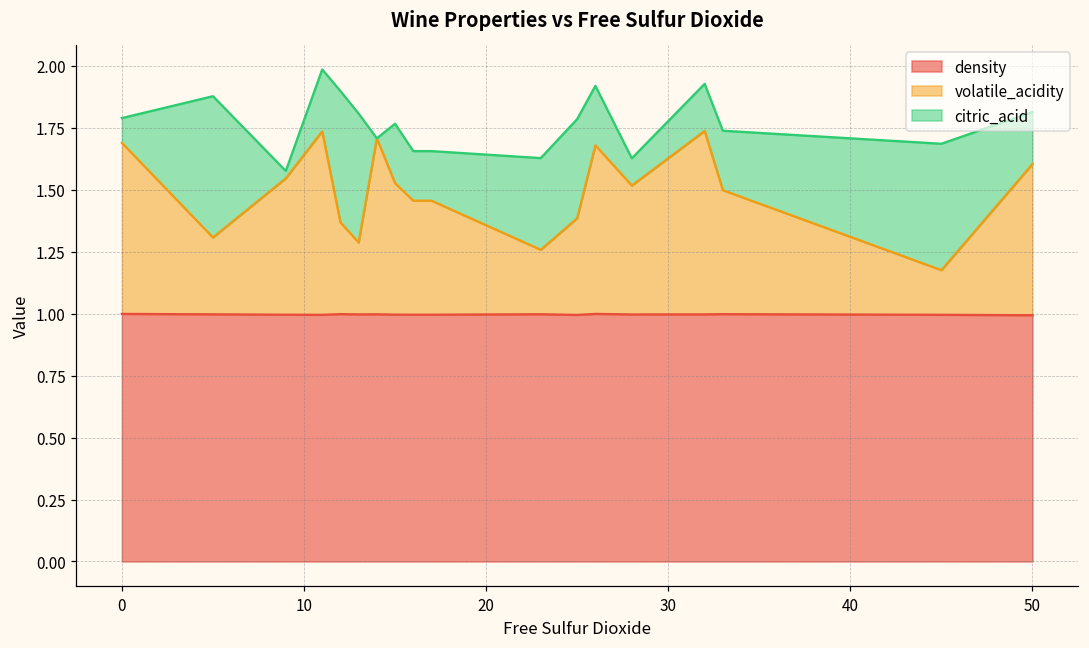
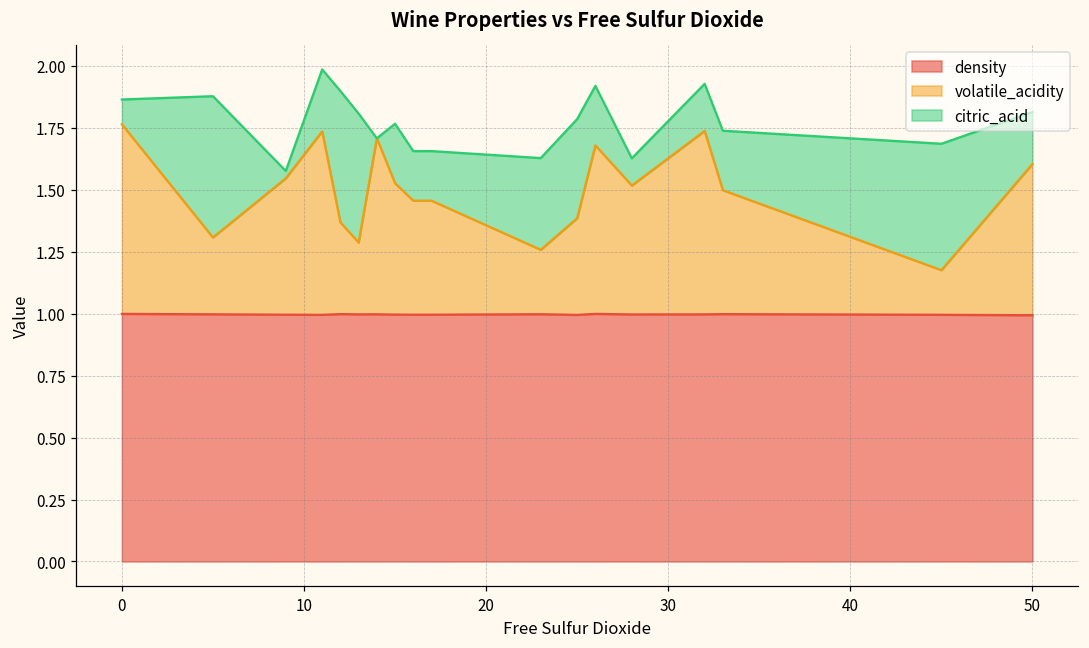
volatile_acidity, 0: 0.69 -> 0.77
